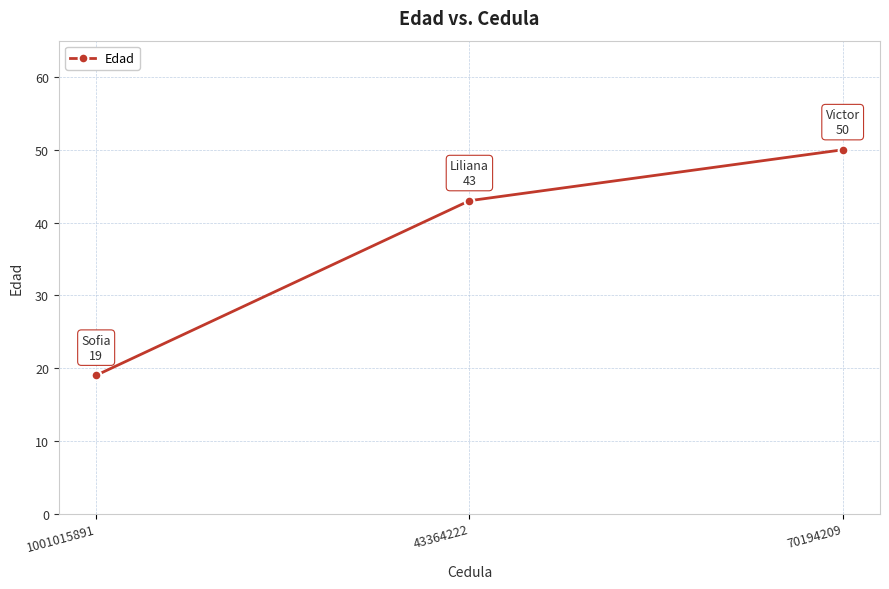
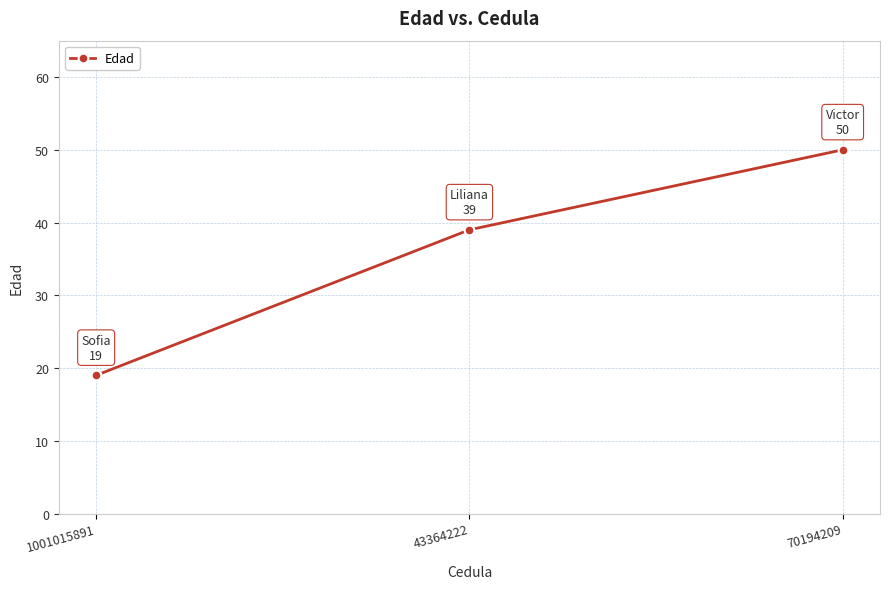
43364222: 43 -> 39
